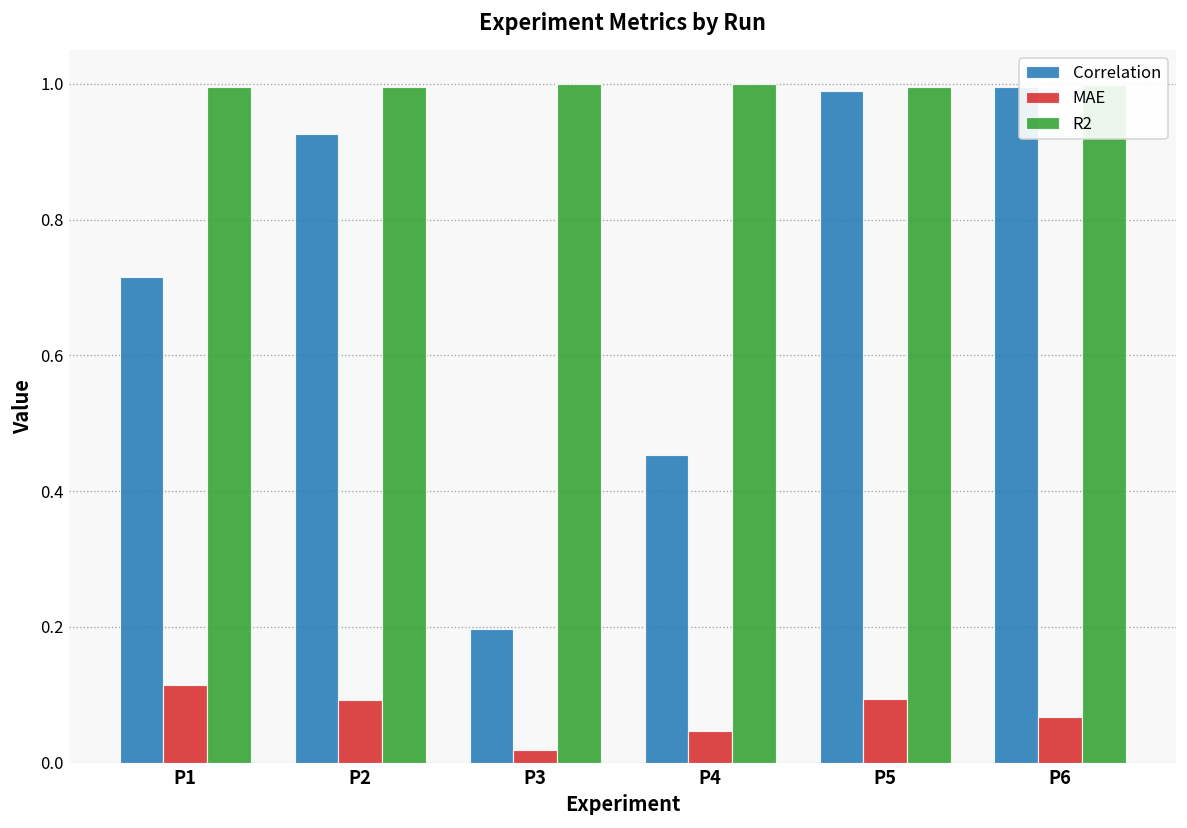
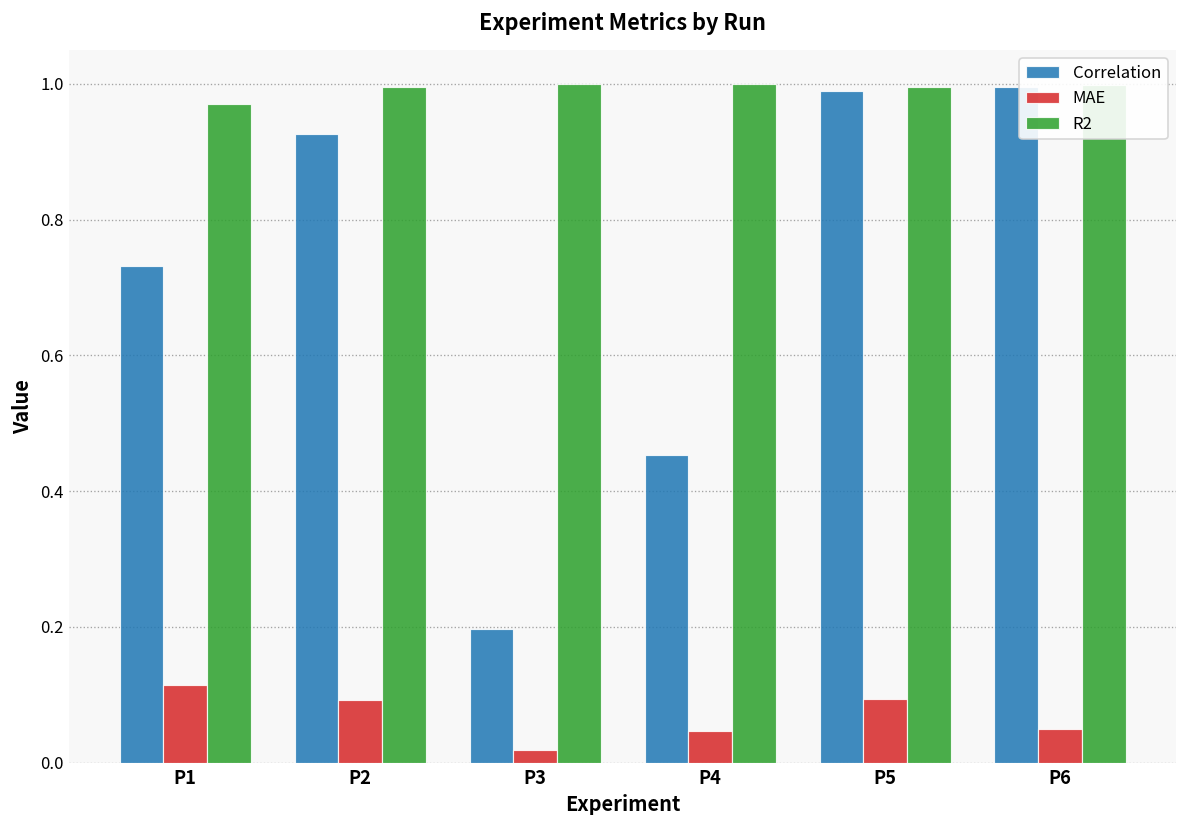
Correlation, P1: 0.72 -> 0.73
R2, P1: 1.00 -> 0.97
MAE, P6: 0.07 -> 0.05
